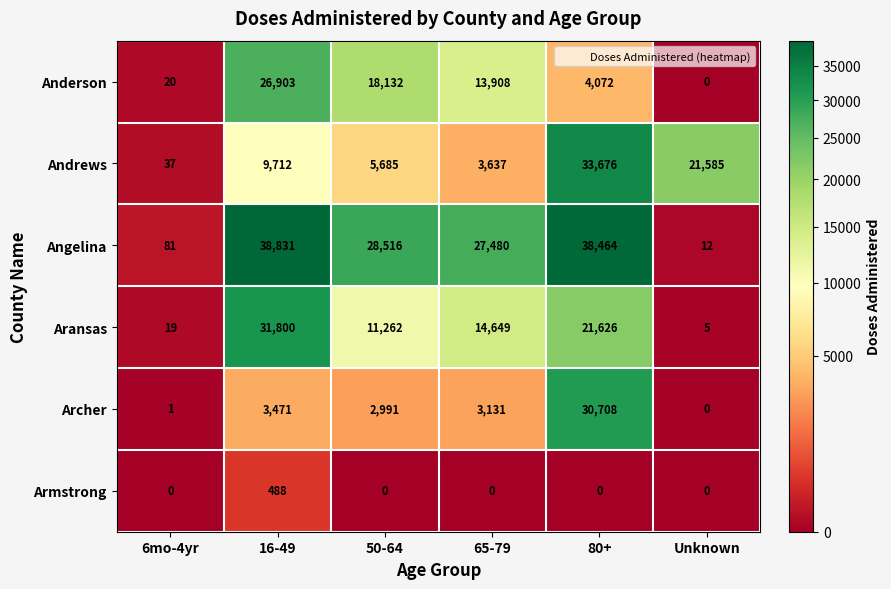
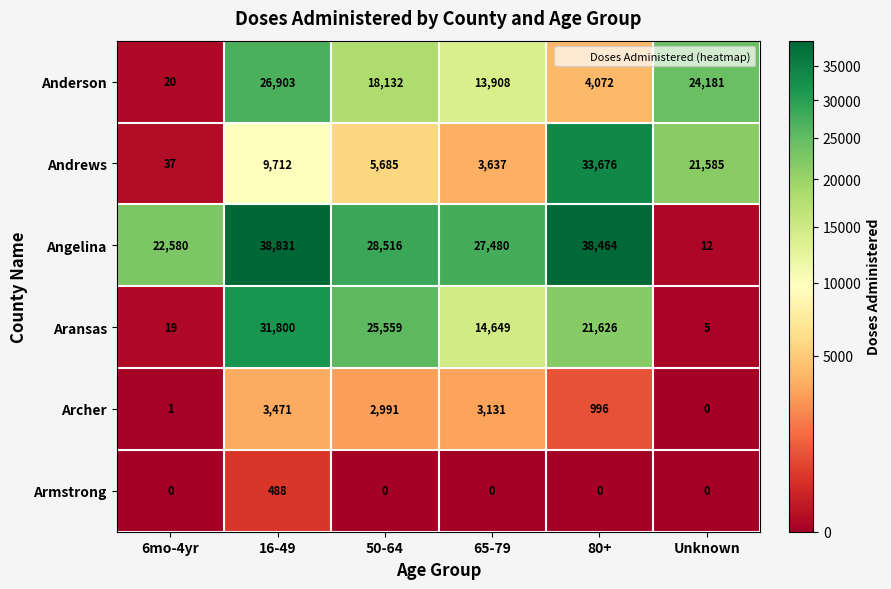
Anderson, Unknown: 0 -> 24,181
Angelina, 6mo-4yr: 81 -> 22,580
Aransas, 50-64: 11,262 -> 25,559
Archer, 80+: 30,708 -> 996
